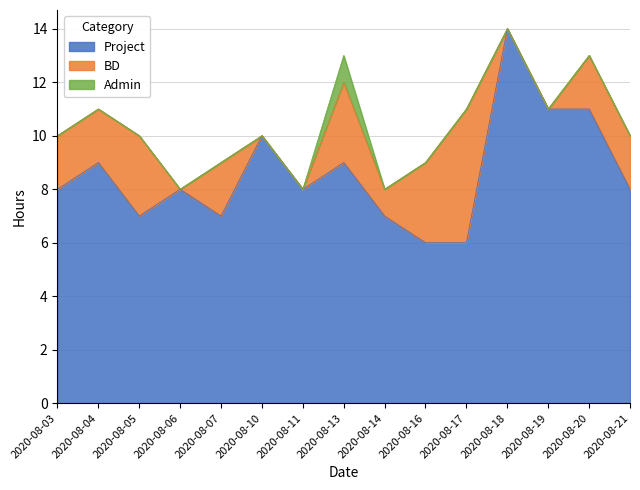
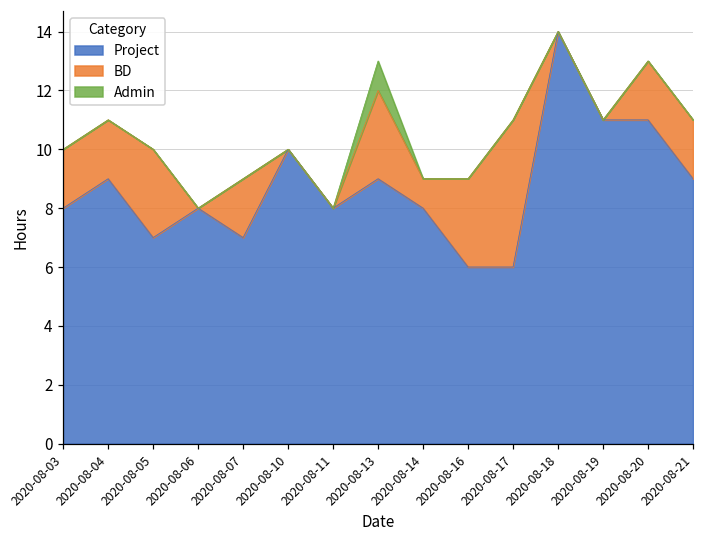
Project, 2020-08-14: 7 -> 8
Project, 2020-08-21: 8 -> 9
